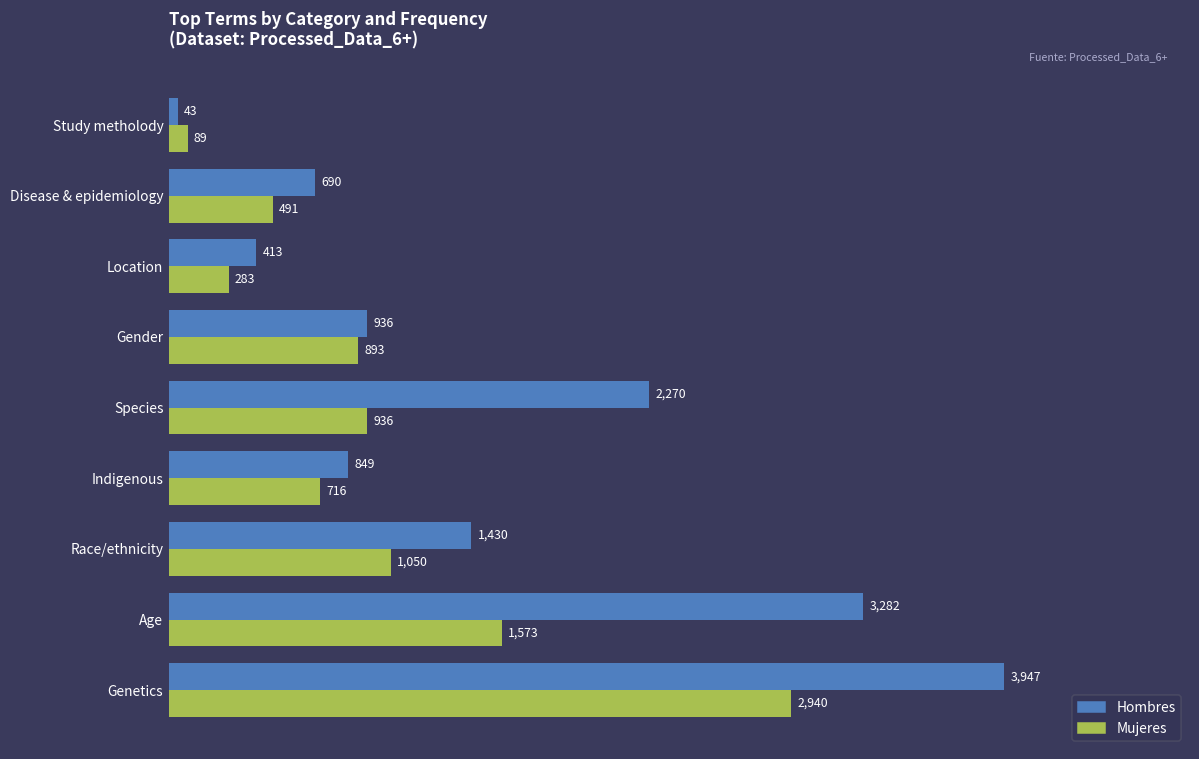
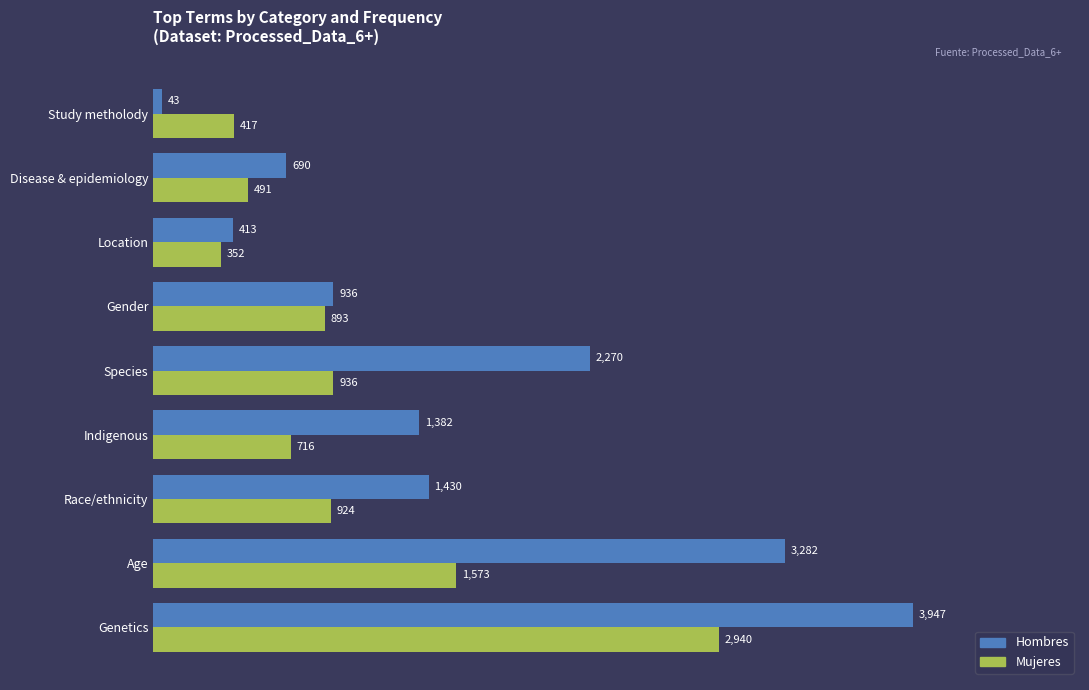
Mujeres, Study metholody: 89 -> 417
Mujeres, Location: 283 -> 352
Hombres, Indigenous: 849 -> 1,382
Mujeres, Race/ethnicity: 1,050 -> 924
